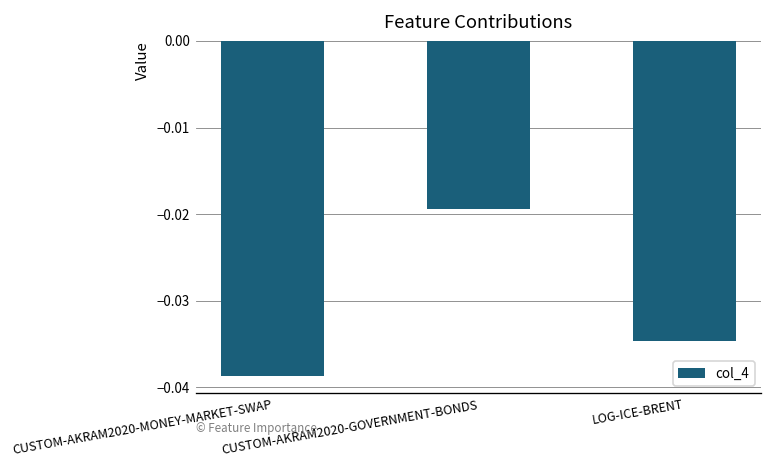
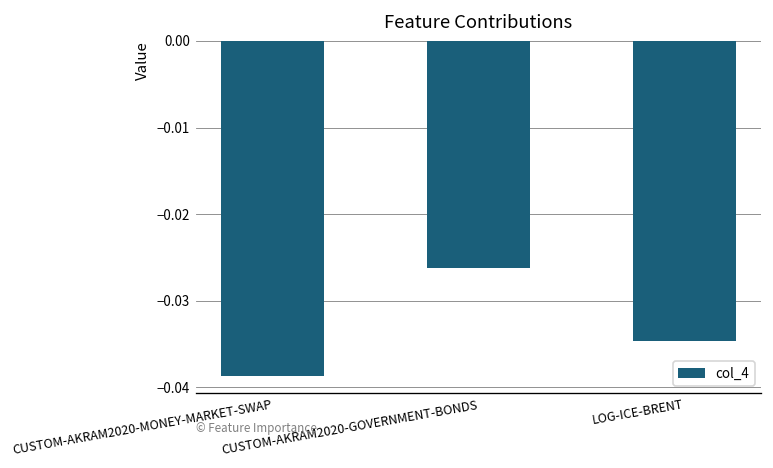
CUSTOM-AKRAM2020-GOVERNMENT-BONDS: -0.019 -> -0.026
